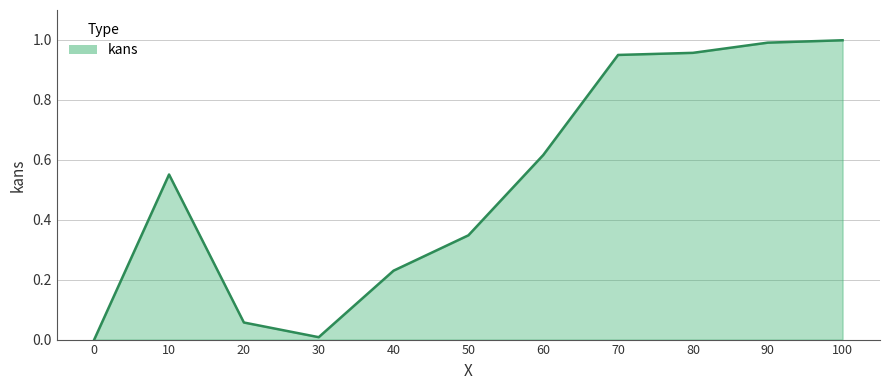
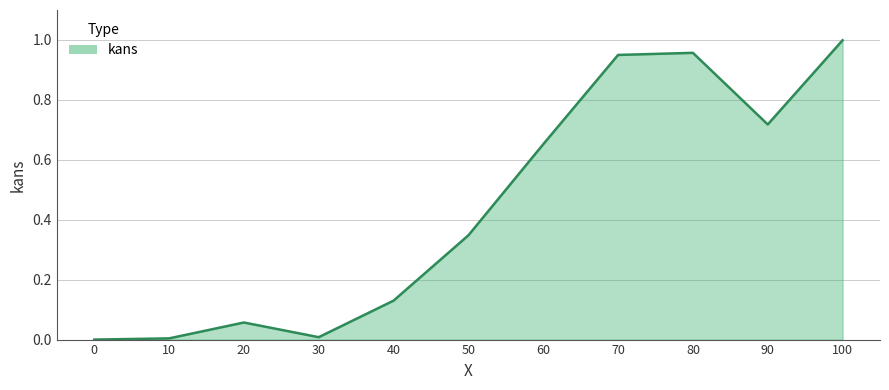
10: 0.55 -> 0.00
40: 0.23 -> 0.13
60: 0.62 -> 0.65
90: 0.99 -> 0.72
